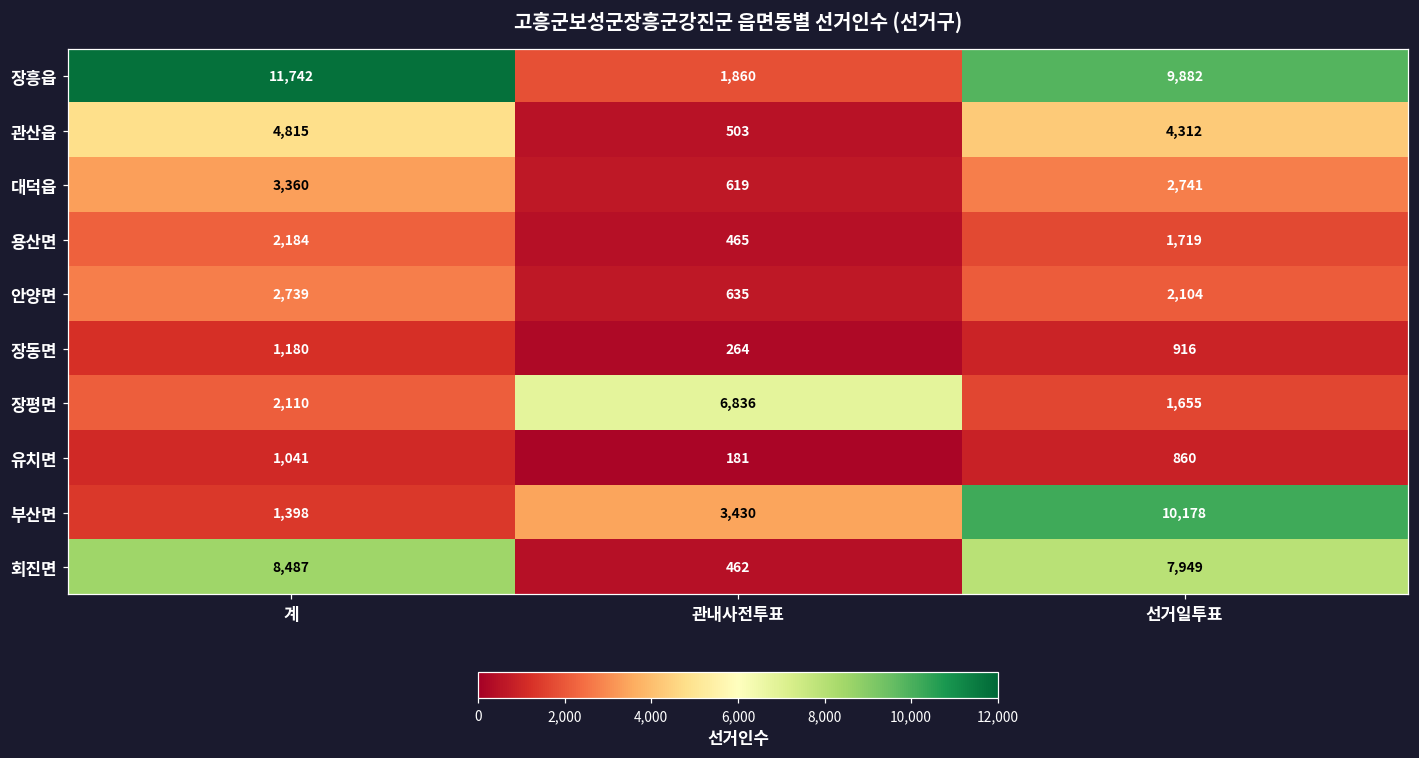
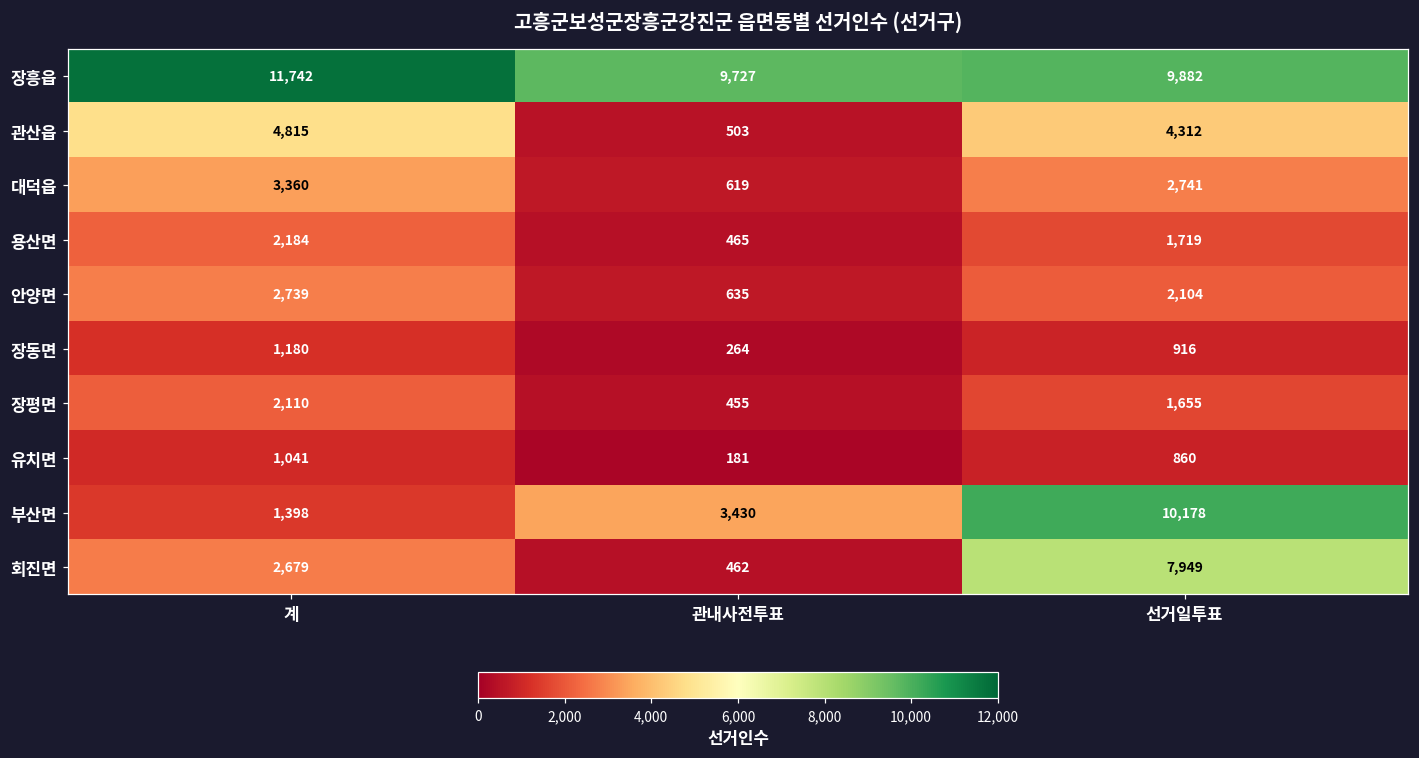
장흥읍, 관내사전투표: 1,860 -> 9,727
장평면, 관내사전투표: 6,836 -> 455
회진면, 계: 8,487 -> 2,679
